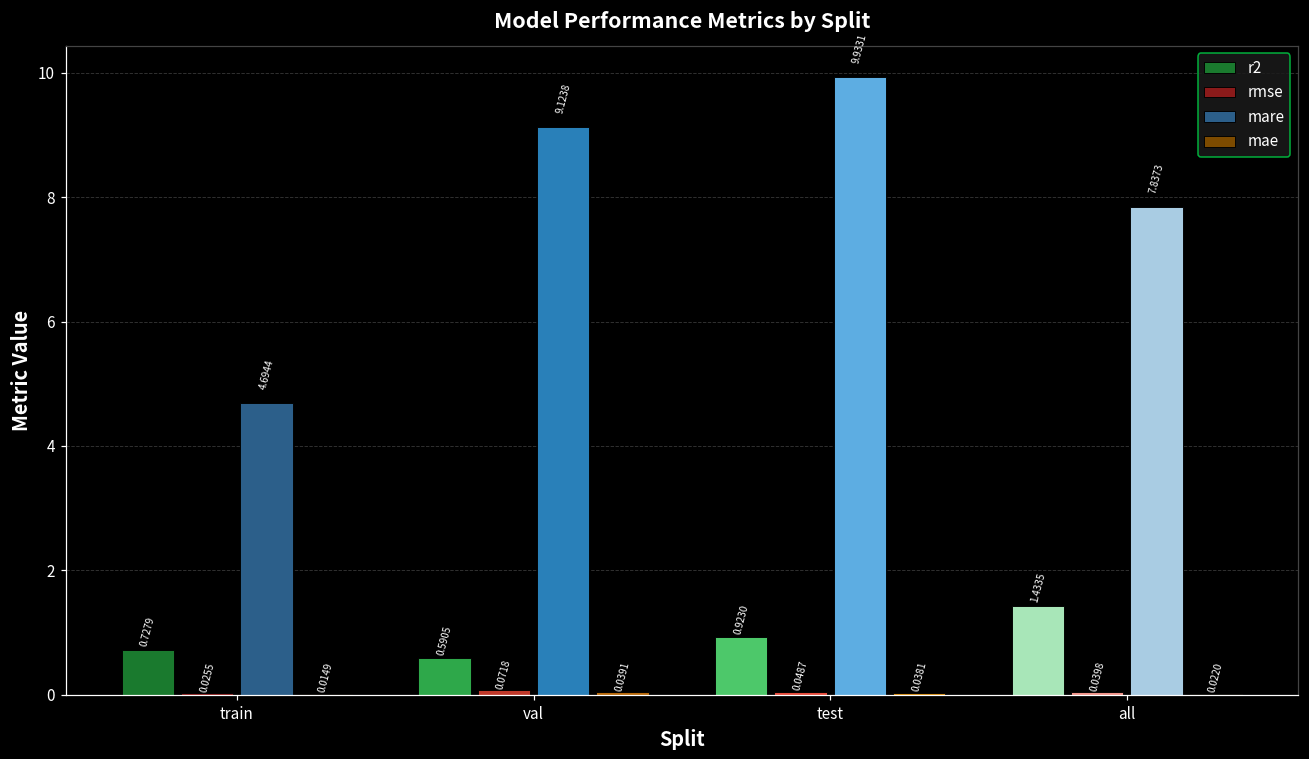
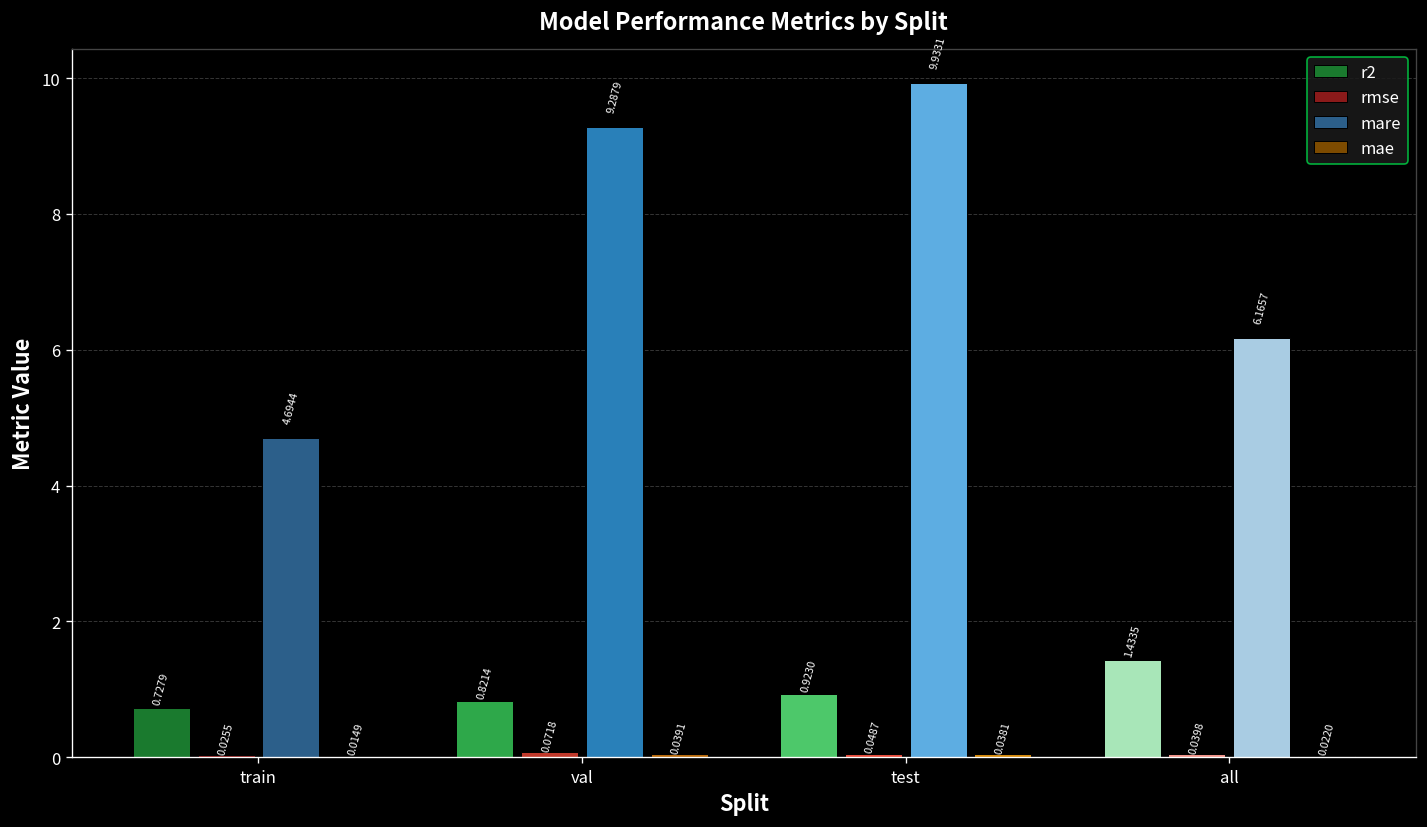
r2, val: 0.5905 -> 0.8214
mare, val: 9.1238 -> 9.2879
mare, all: 7.8373 -> 6.1657
